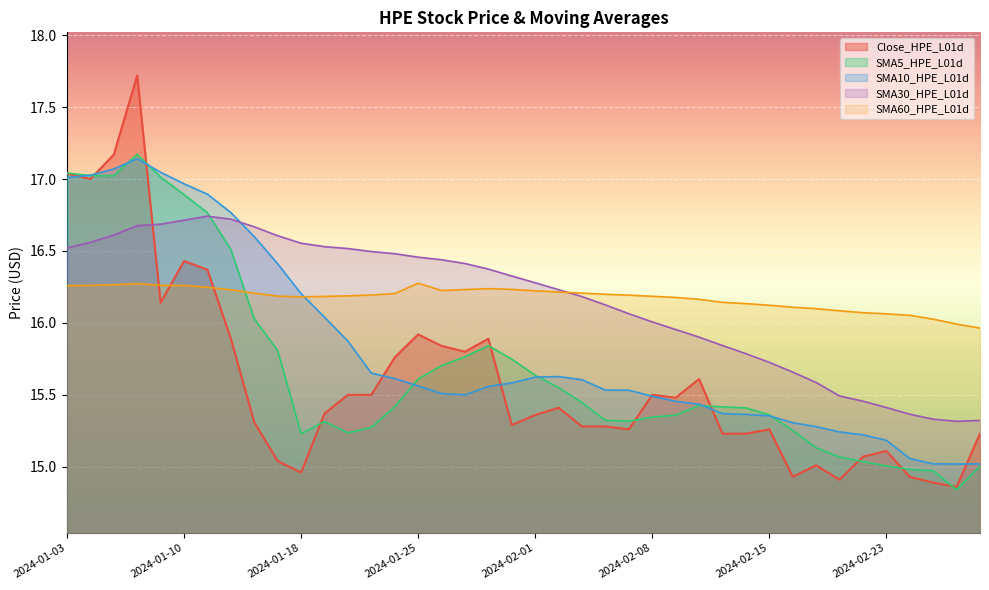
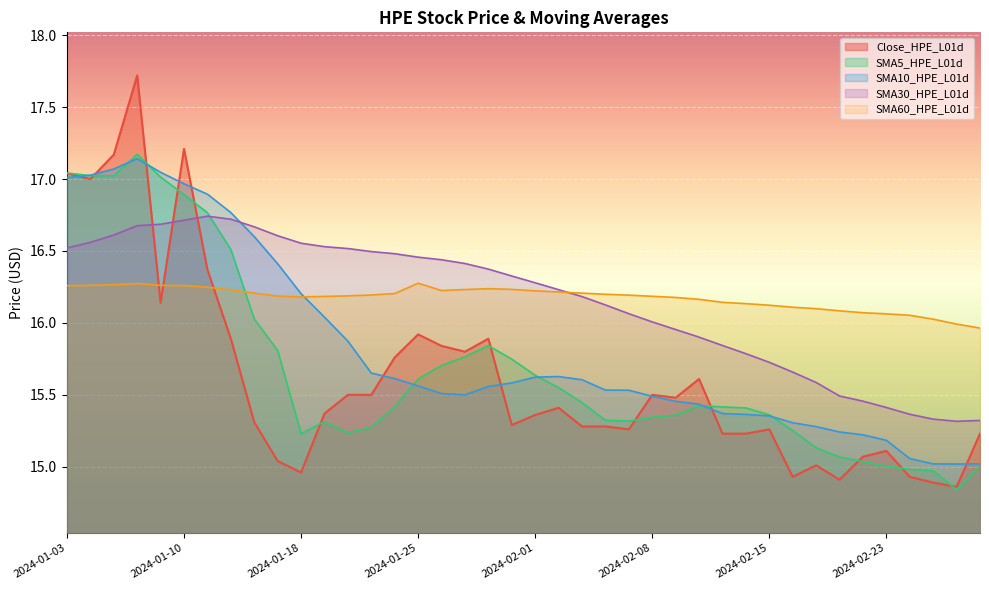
Close_HPE_L01d, 2024-01-10: 16.43 -> 17.21
